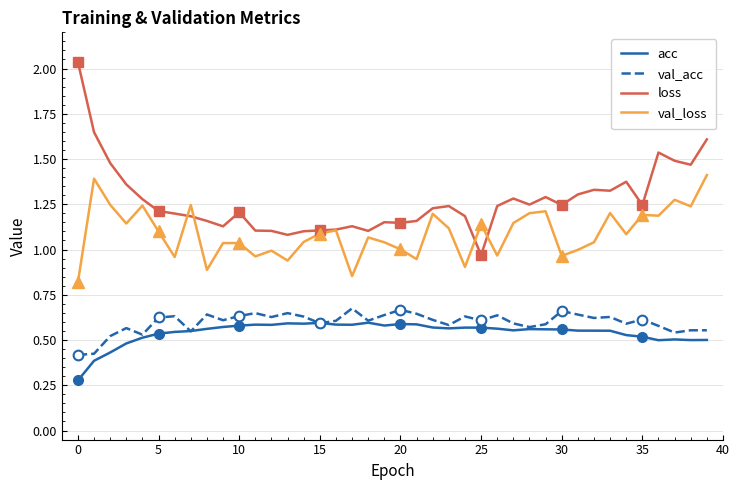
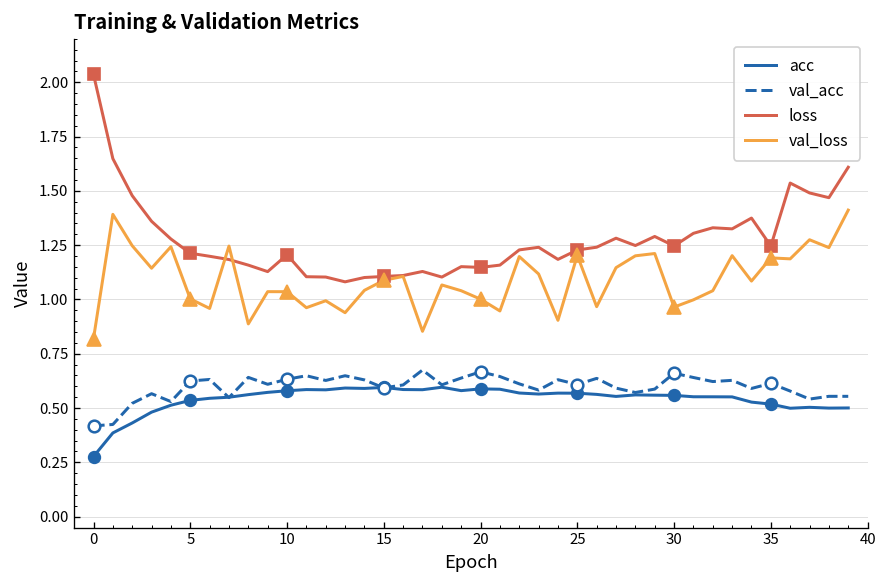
val_loss, 5: 1.10 -> 1.00
loss, 25: 0.97 -> 1.23
val_loss, 25: 1.14 -> 1.20
